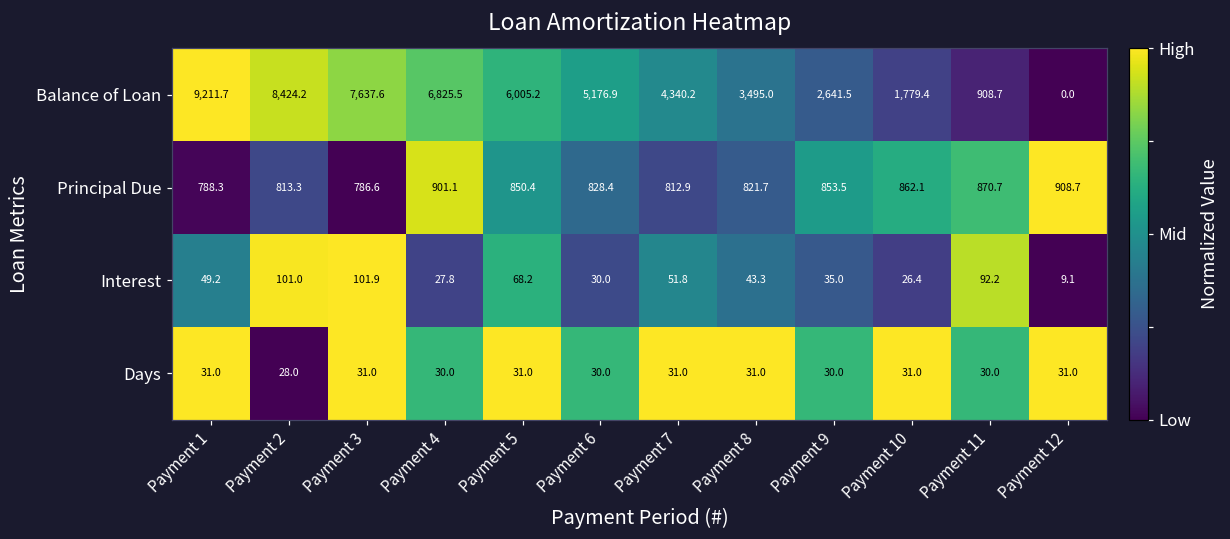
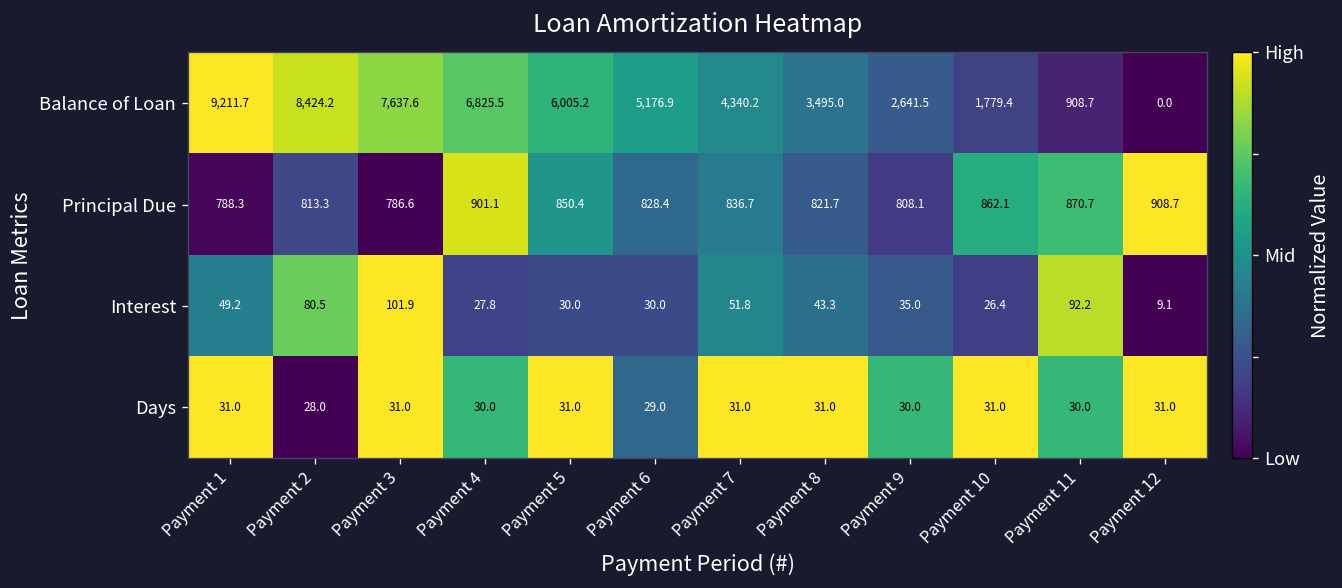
Principal Due, Payment 7: 812.9 -> 836.7
Principal Due, Payment 9: 853.5 -> 808.1
Interest, Payment 2: 101.0 -> 80.5
Interest, Payment 5: 68.2 -> 30.0
Days, Payment 6: 30.0 -> 29.0
